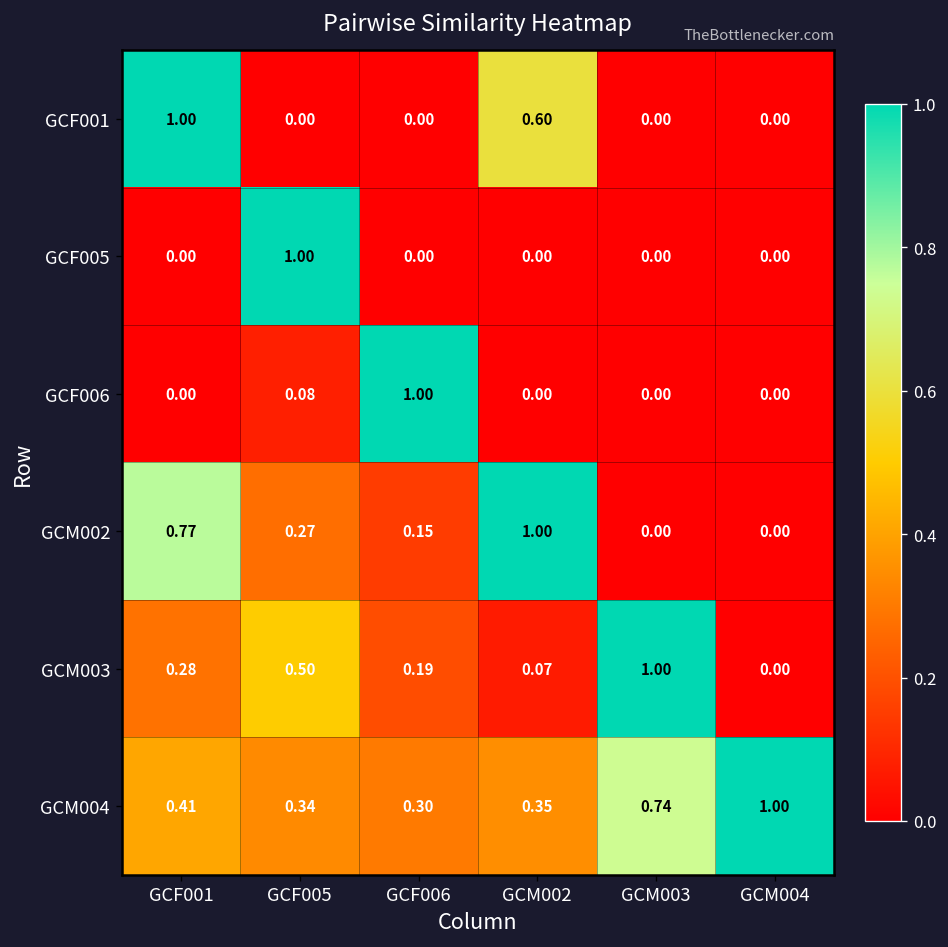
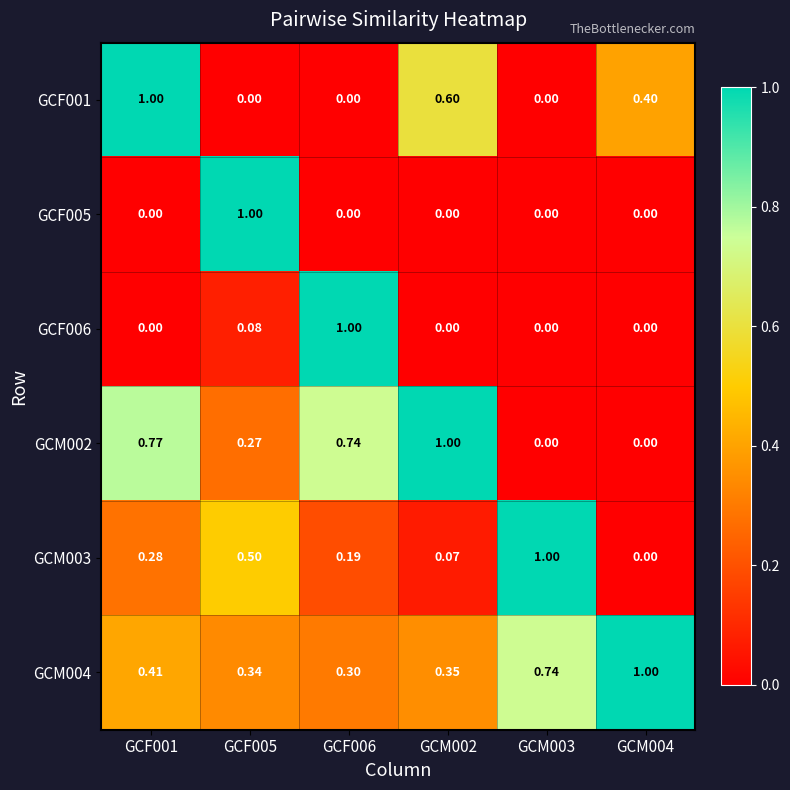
GCF001, GCM004: 0.00 -> 0.40
GCM002, GCF006: 0.15 -> 0.74
